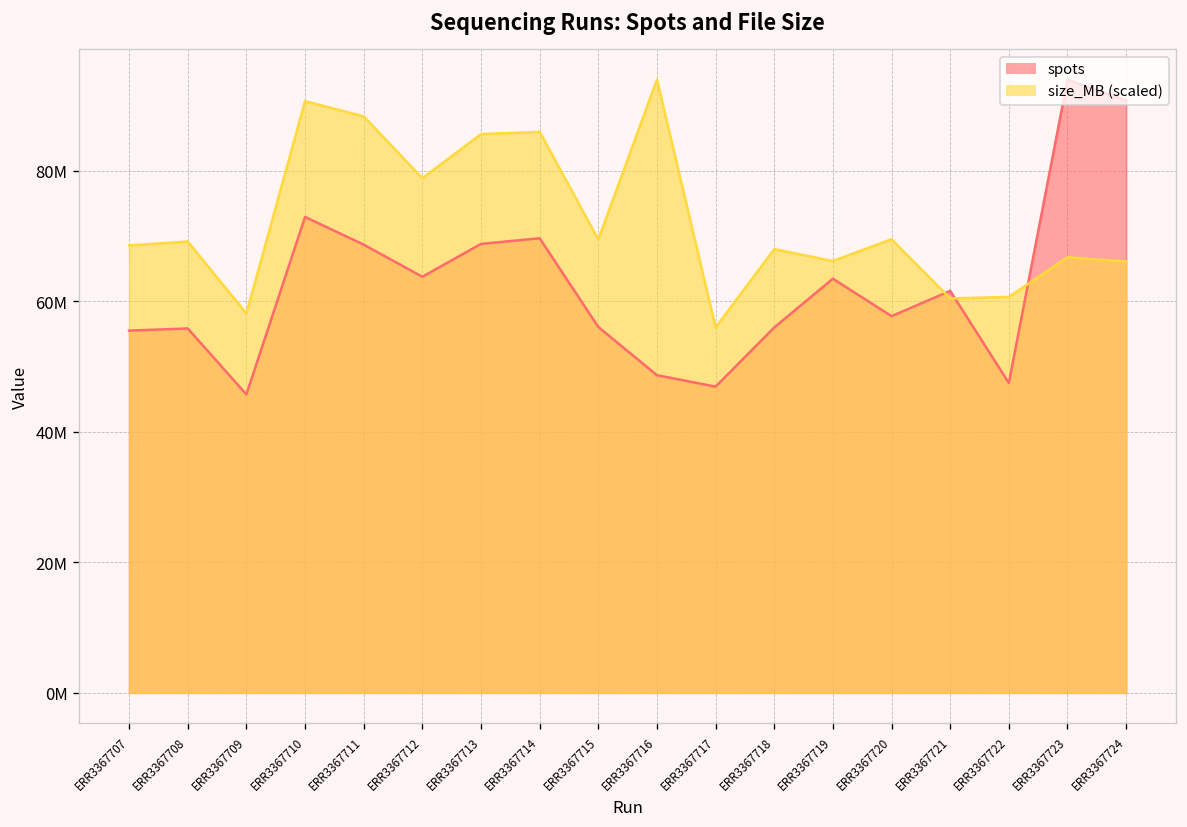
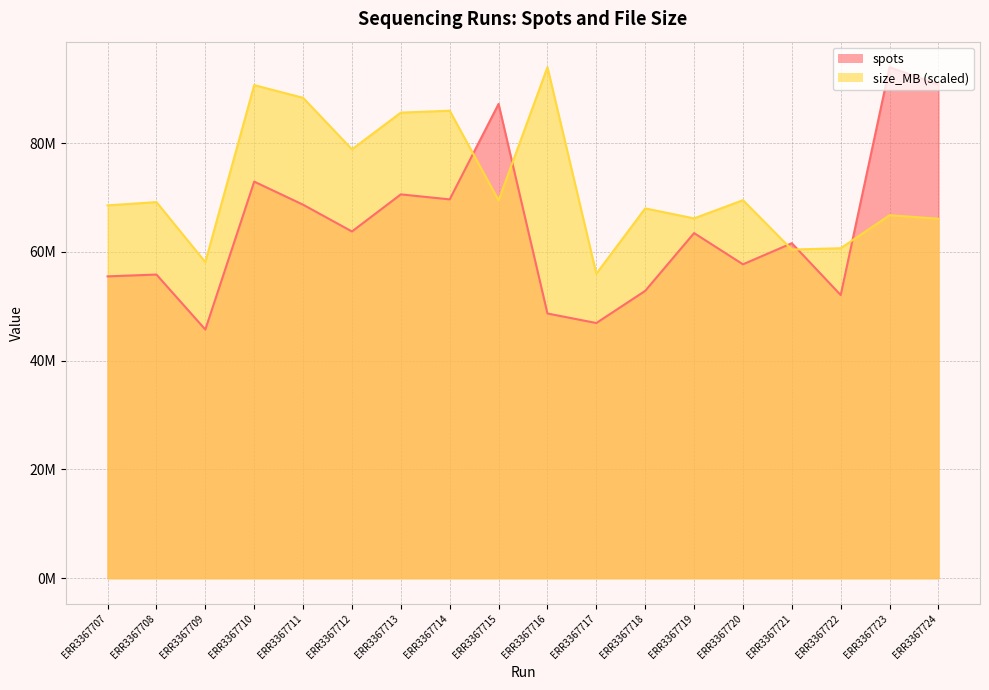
spots, ERR3367713: 69000000 -> 71000000
spots, ERR3367715: 56000000 -> 87000000
spots, ERR3367718: 56000000 -> 53000000
spots, ERR3367722: 47000000 -> 52000000
